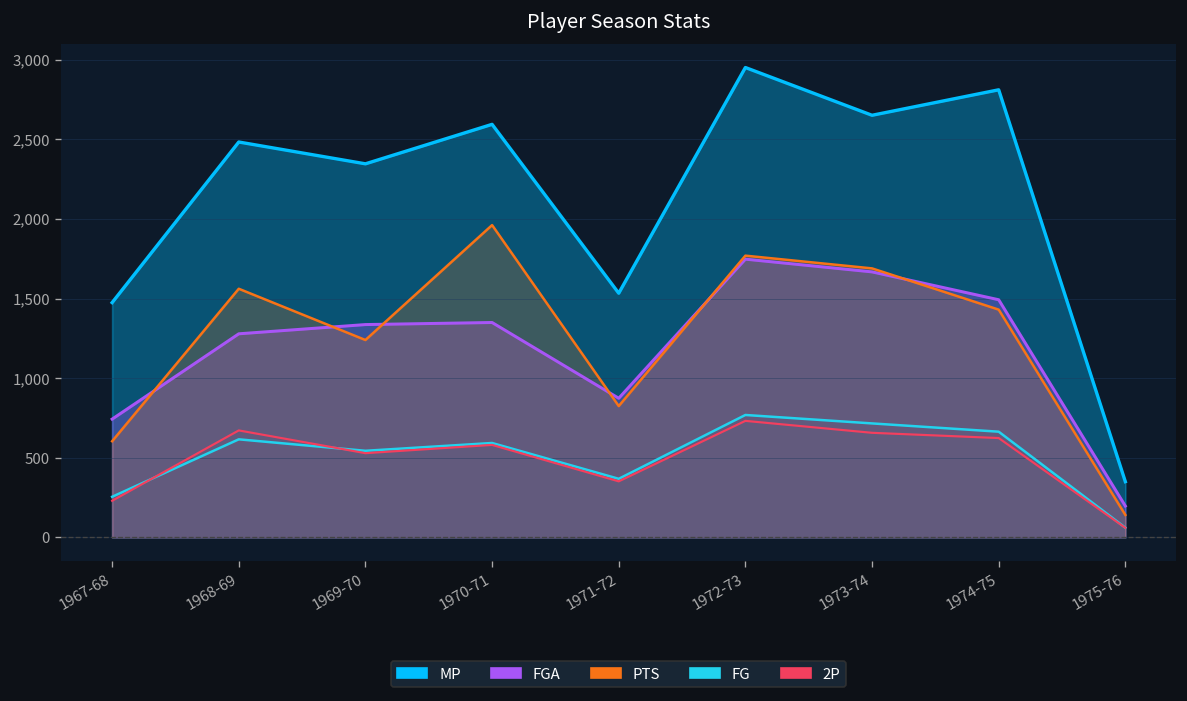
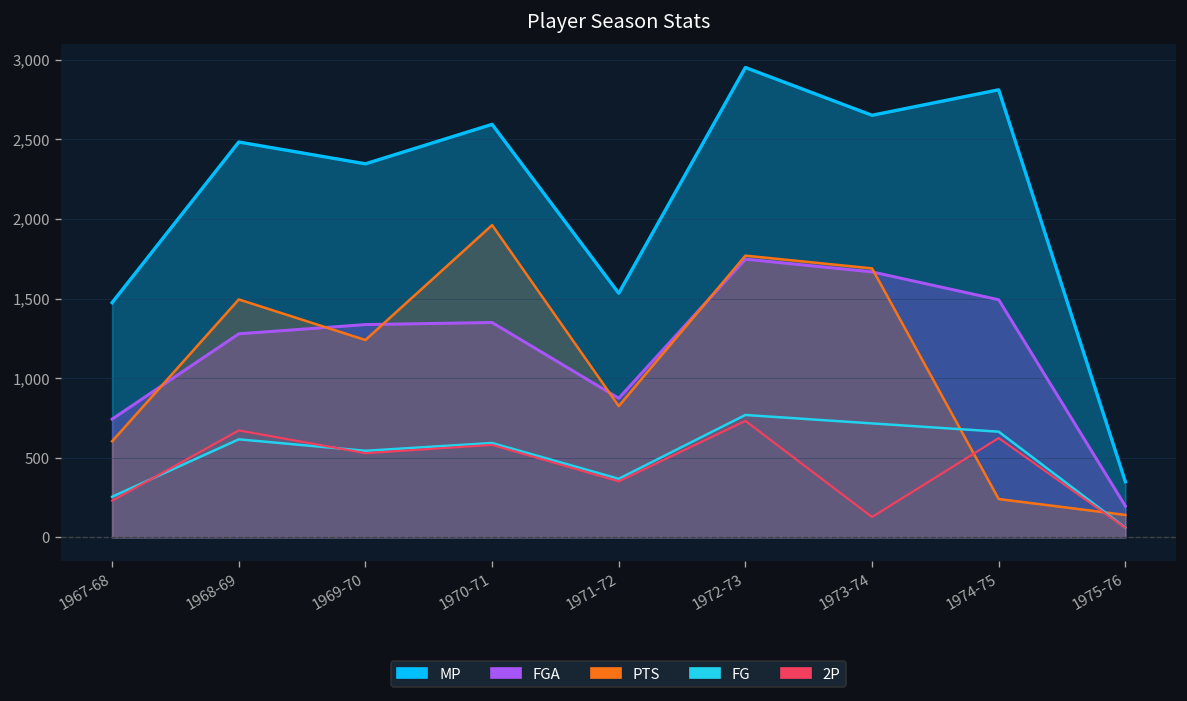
PTS, 1968-69: 1,560 -> 1,500
2P, 1973-74: 660 -> 130
PTS, 1974-75: 1,430 -> 240
